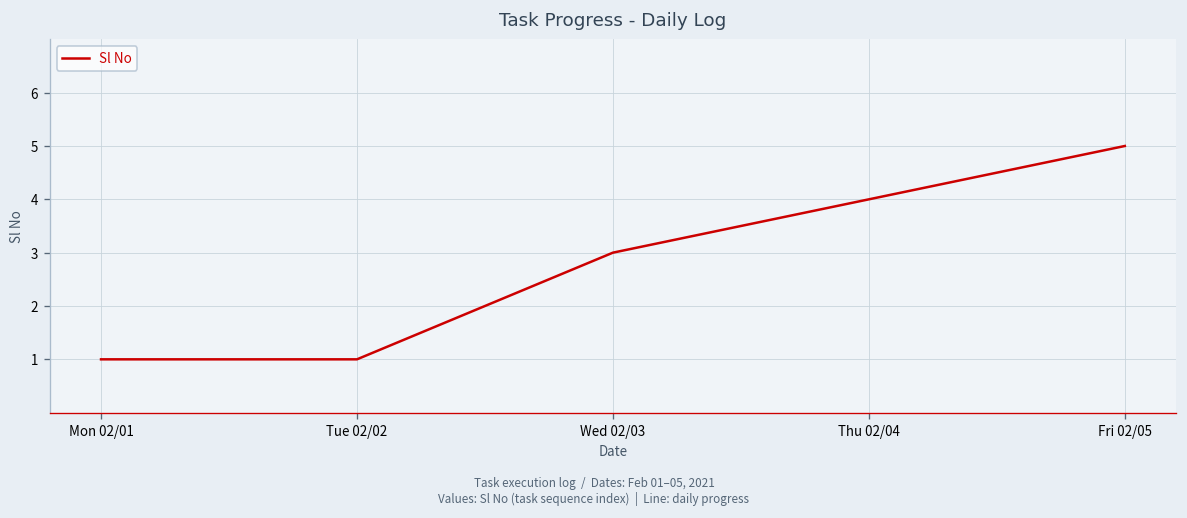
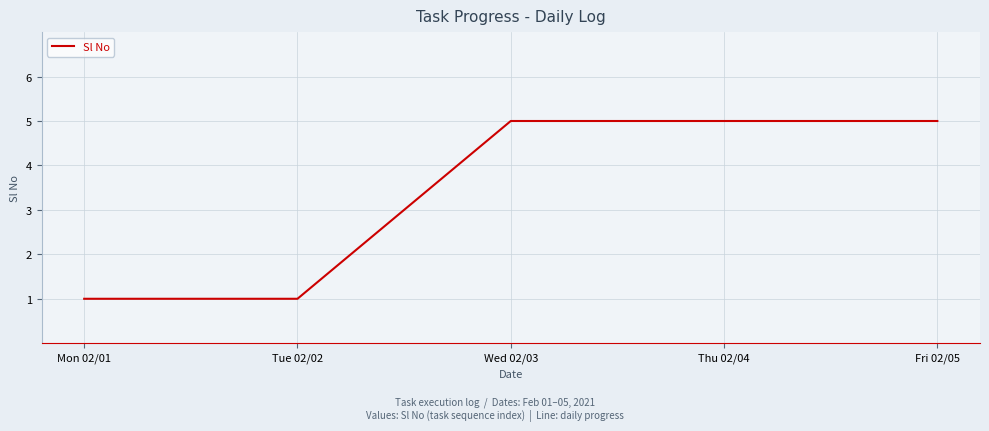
Wed 02/03: 3 -> 5
Thu 02/04: 4 -> 5
